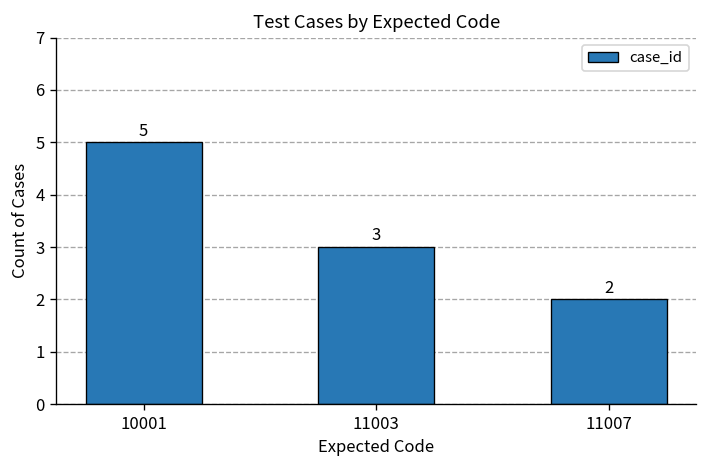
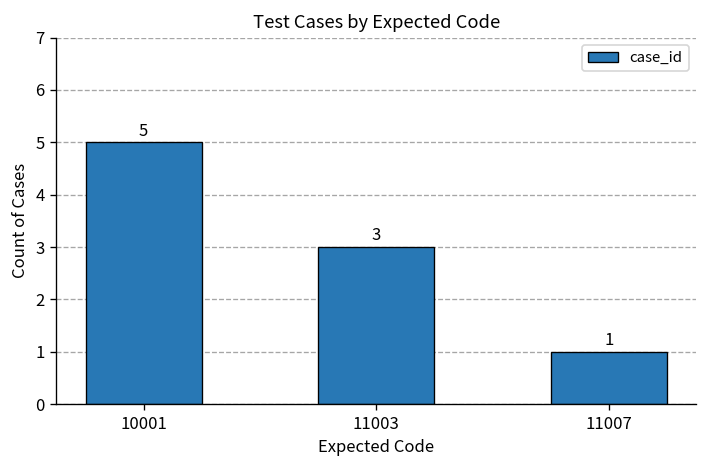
11007: 2 -> 1
